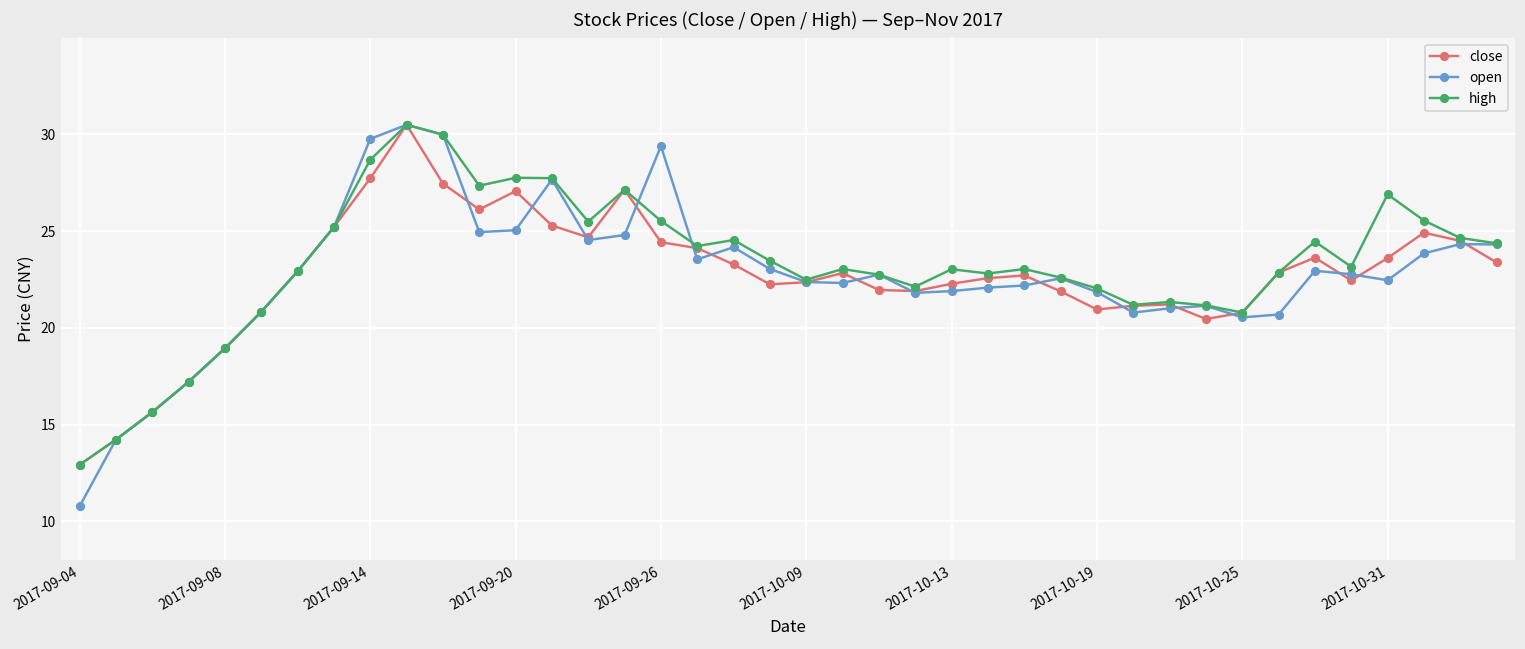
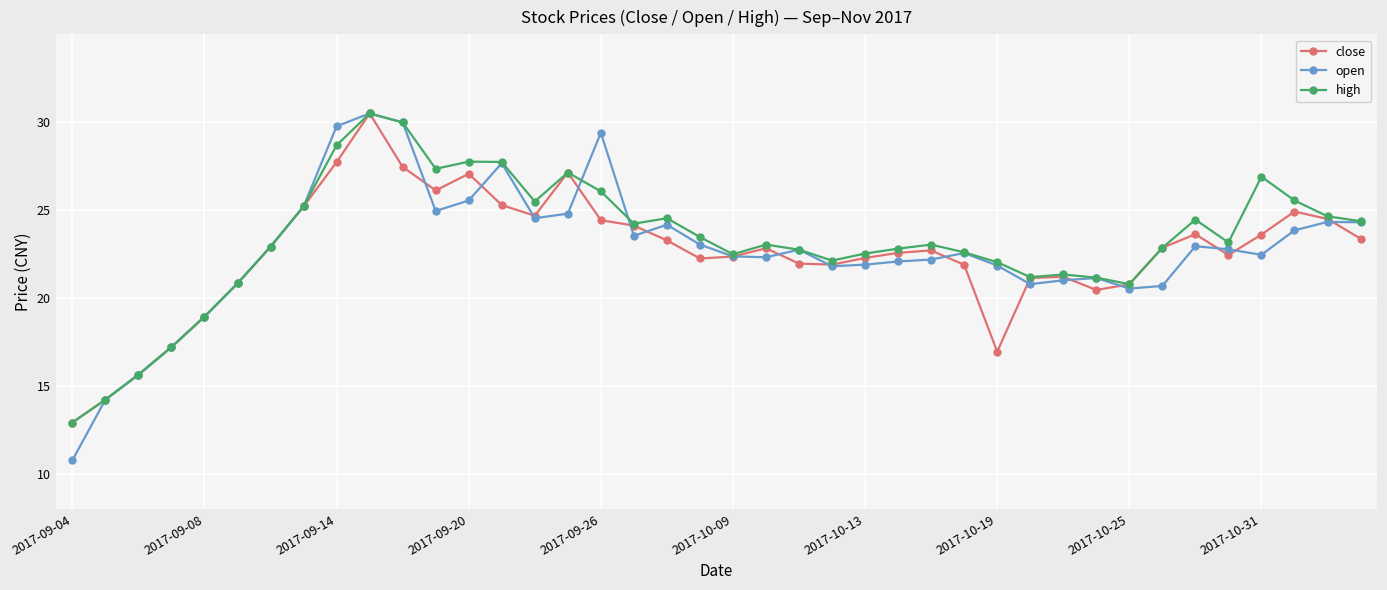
open, 2017-09-20: 25.1 -> 25.6
high, 2017-09-26: 25.5 -> 26.1
high, 2017-10-13: 23.0 -> 22.5
close, 2017-10-19: 21.0 -> 17.0
